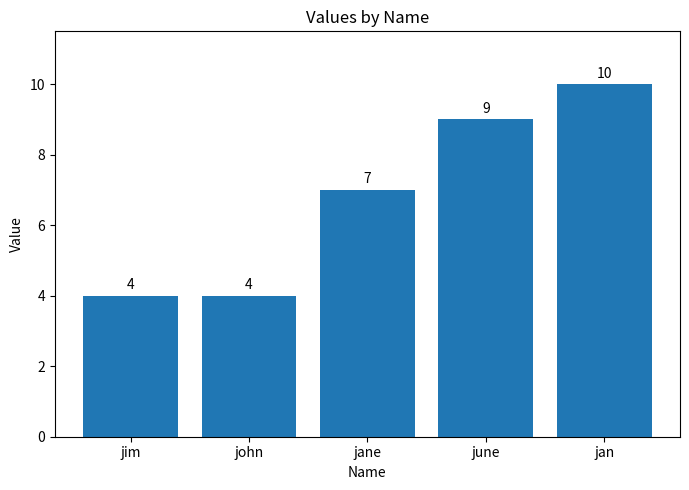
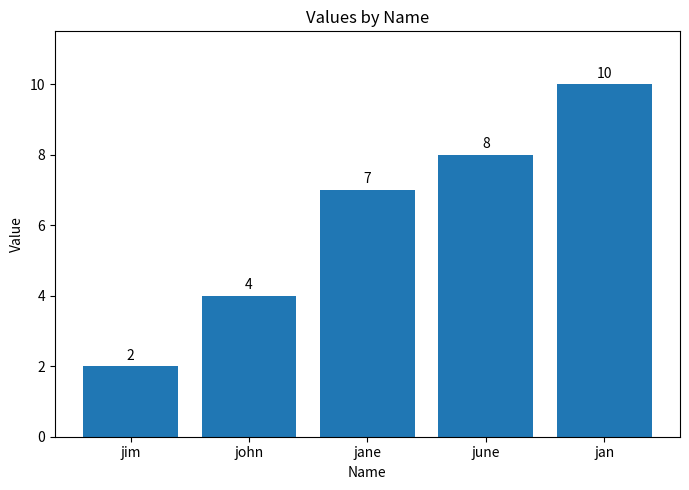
jim: 4 -> 2
june: 9 -> 8
